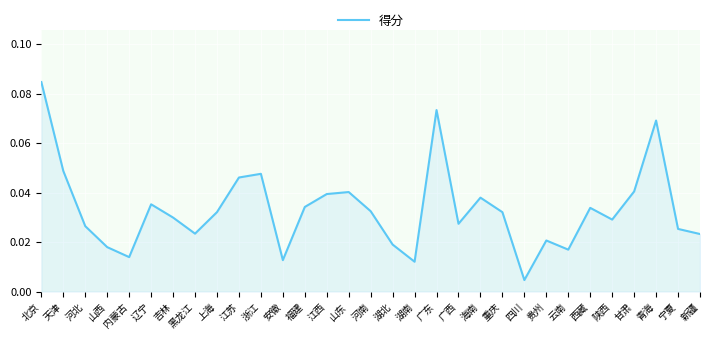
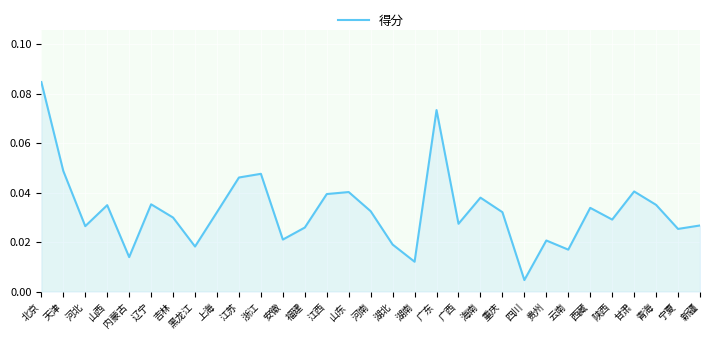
山西: 0.018 -> 0.035
黑龙江: 0.023 -> 0.018
安徽: 0.013 -> 0.021
福建: 0.034 -> 0.026
青海: 0.069 -> 0.035
新疆: 0.023 -> 0.027
